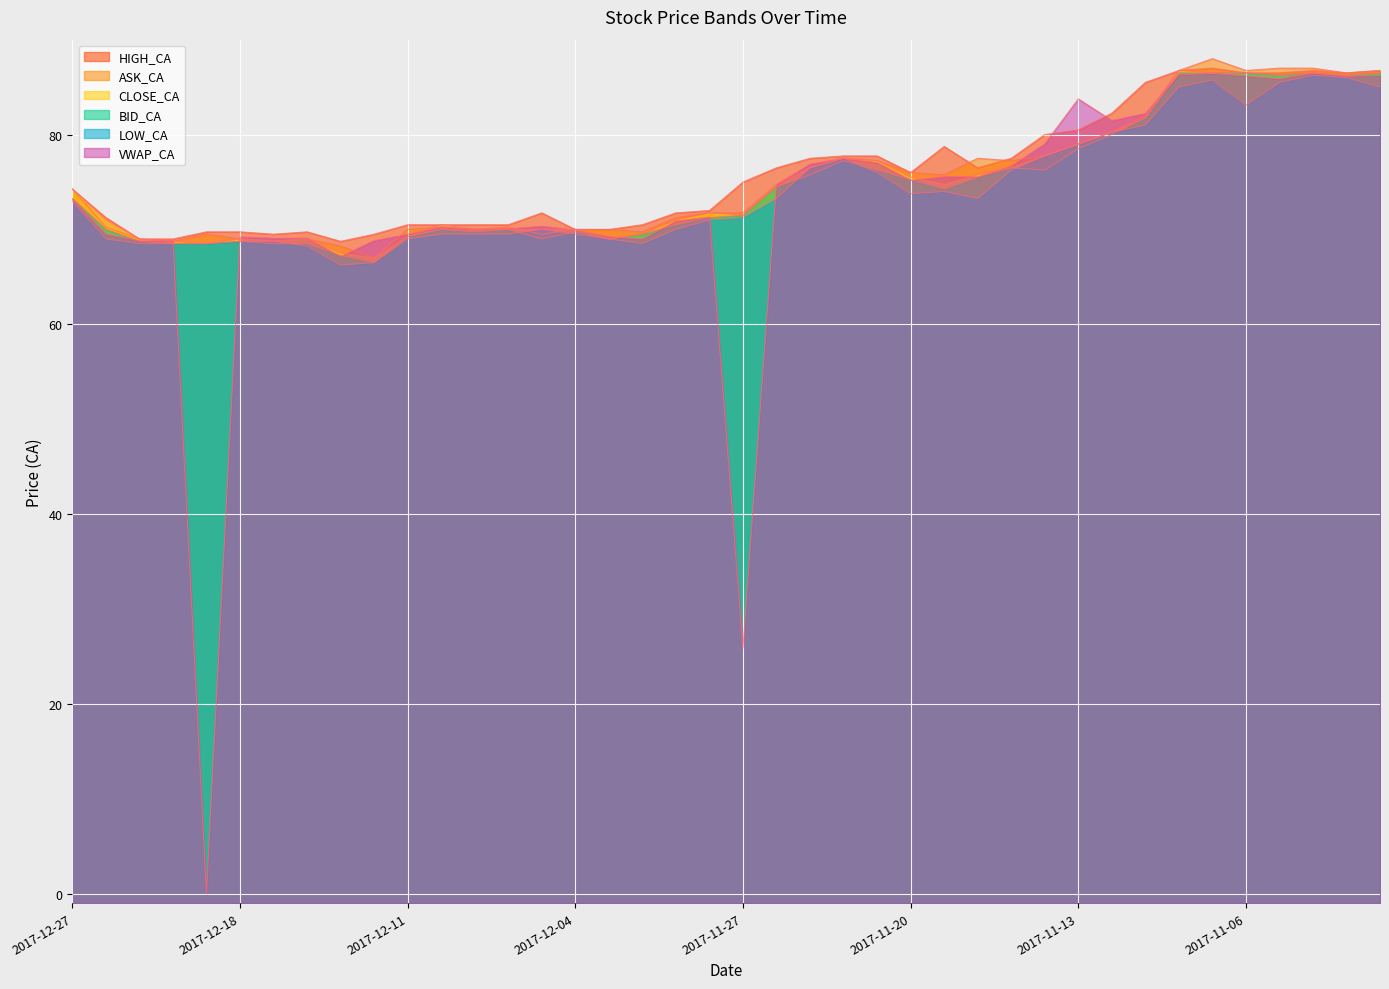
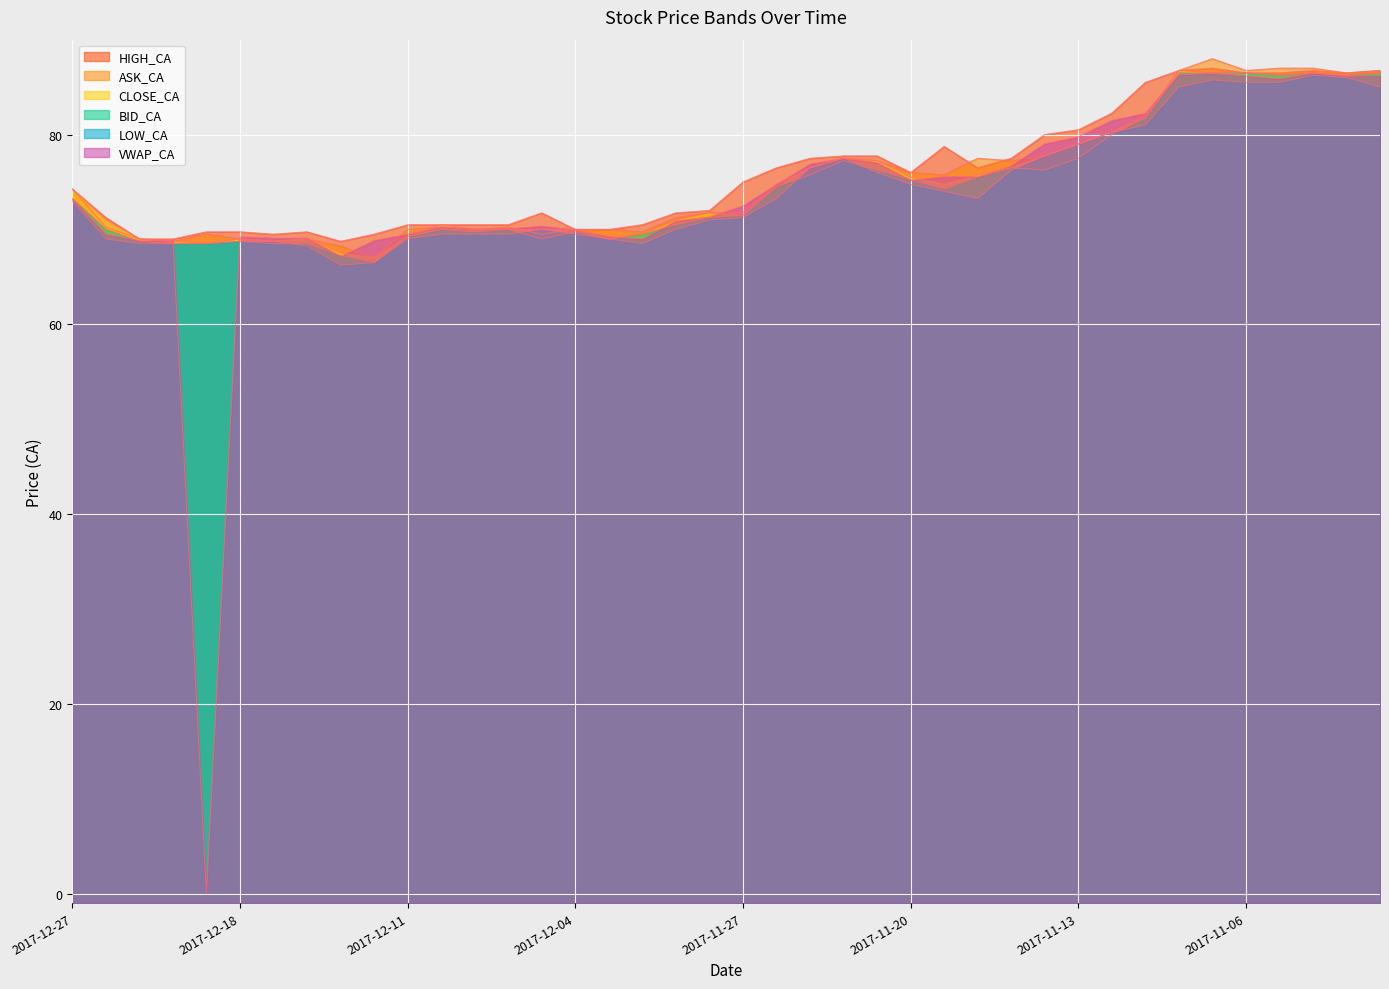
VWAP_CA, 2017-11-27: 26 -> 72
LOW_CA, 2017-11-20: 74 -> 75
BID_CA, 2017-11-13: 79 -> 78
VWAP_CA, 2017-11-13: 84 -> 80
LOW_CA, 2017-11-06: 83 -> 86
